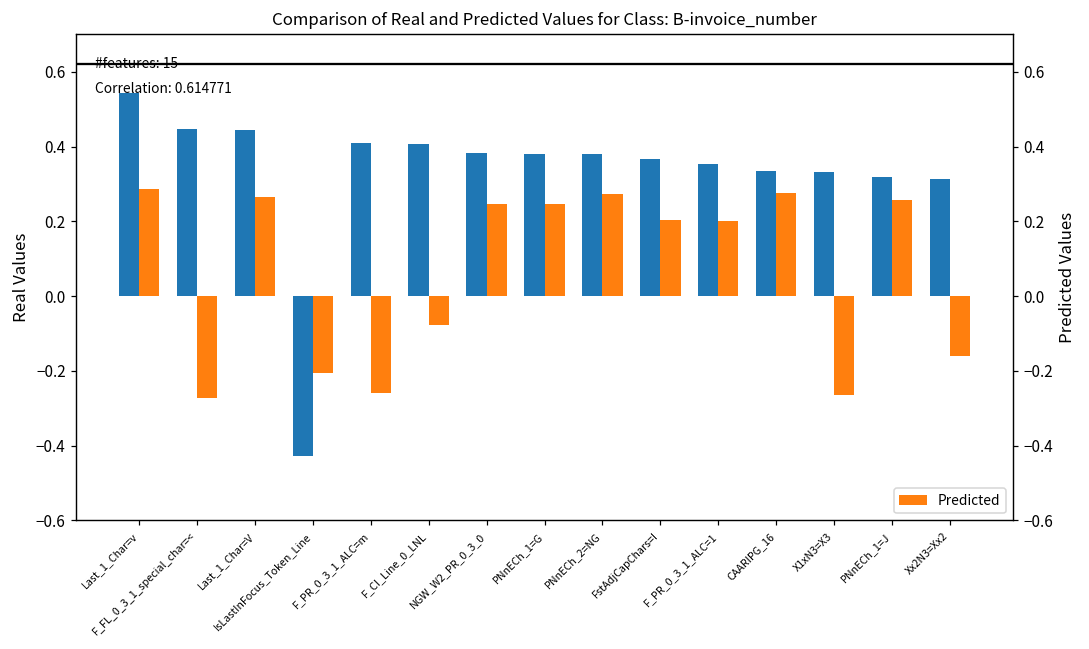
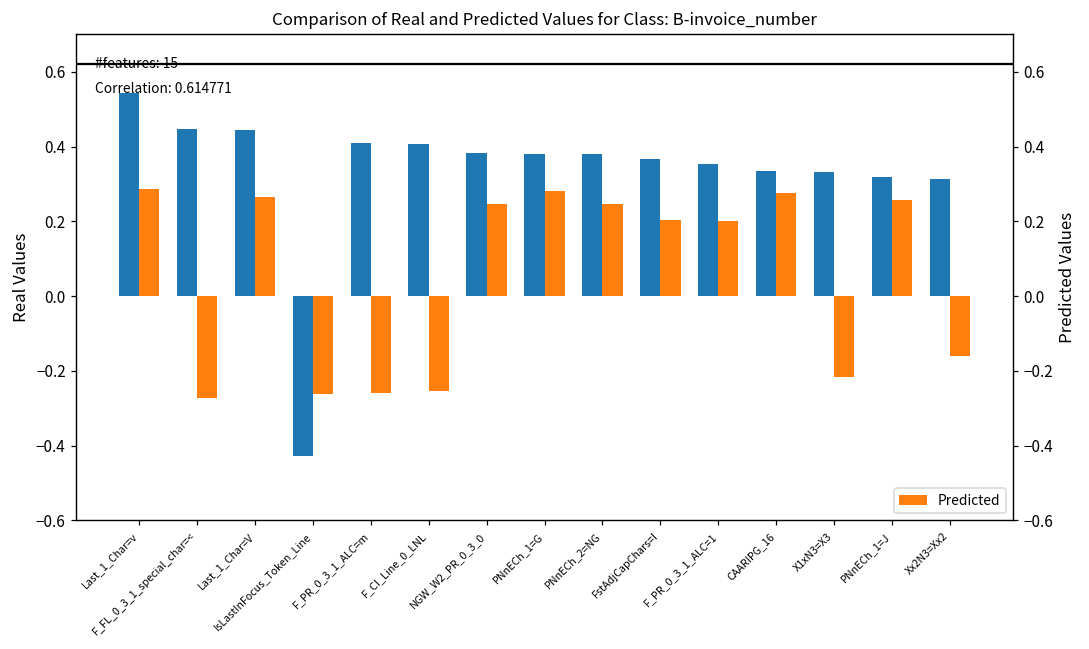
Predicted, IsLastInFocus_Token_Line: -0.21 -> -0.26
Predicted, F_CI_Line_0_LNL: -0.08 -> -0.25
Predicted, PNnECh_1=G: 0.25 -> 0.28
Predicted, PNnECh_2=NG: 0.27 -> 0.25
Predicted, X1xN3=X3: -0.26 -> -0.22
